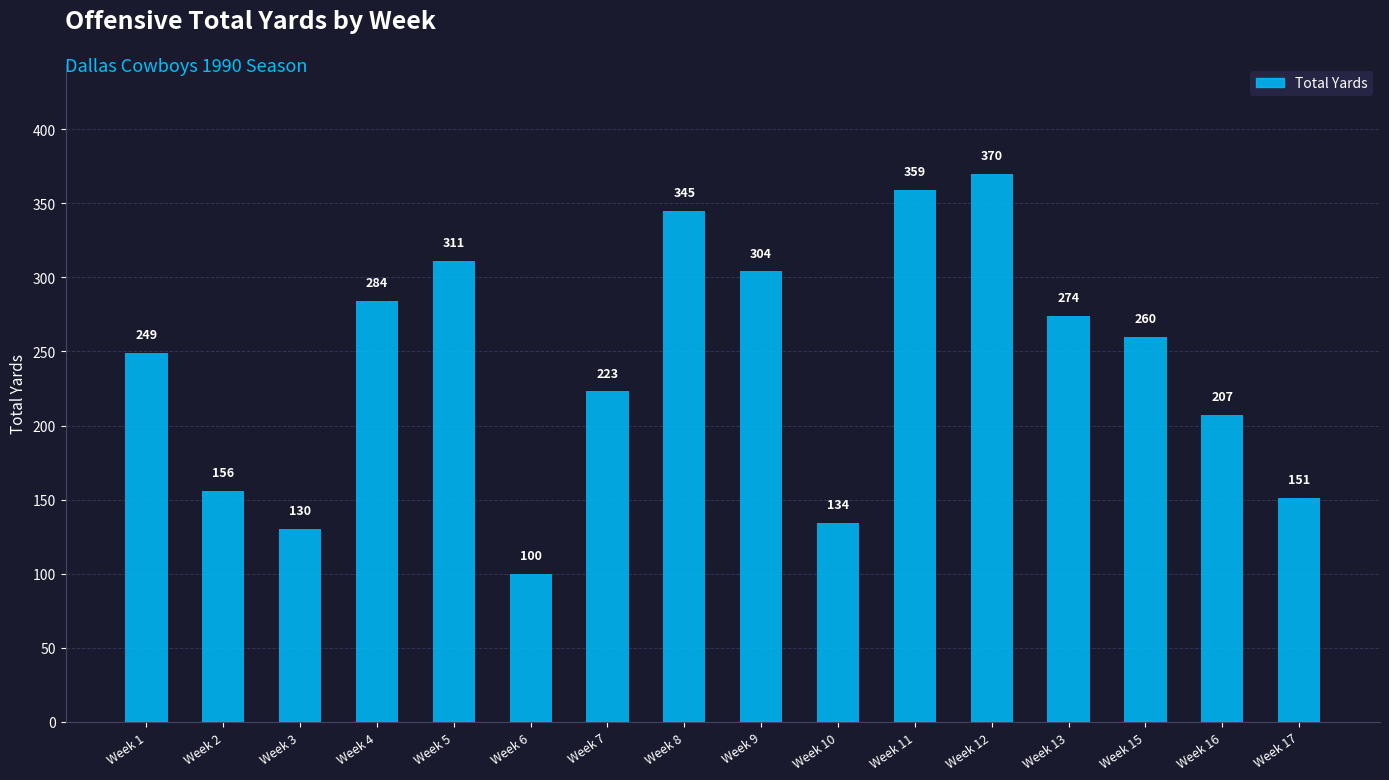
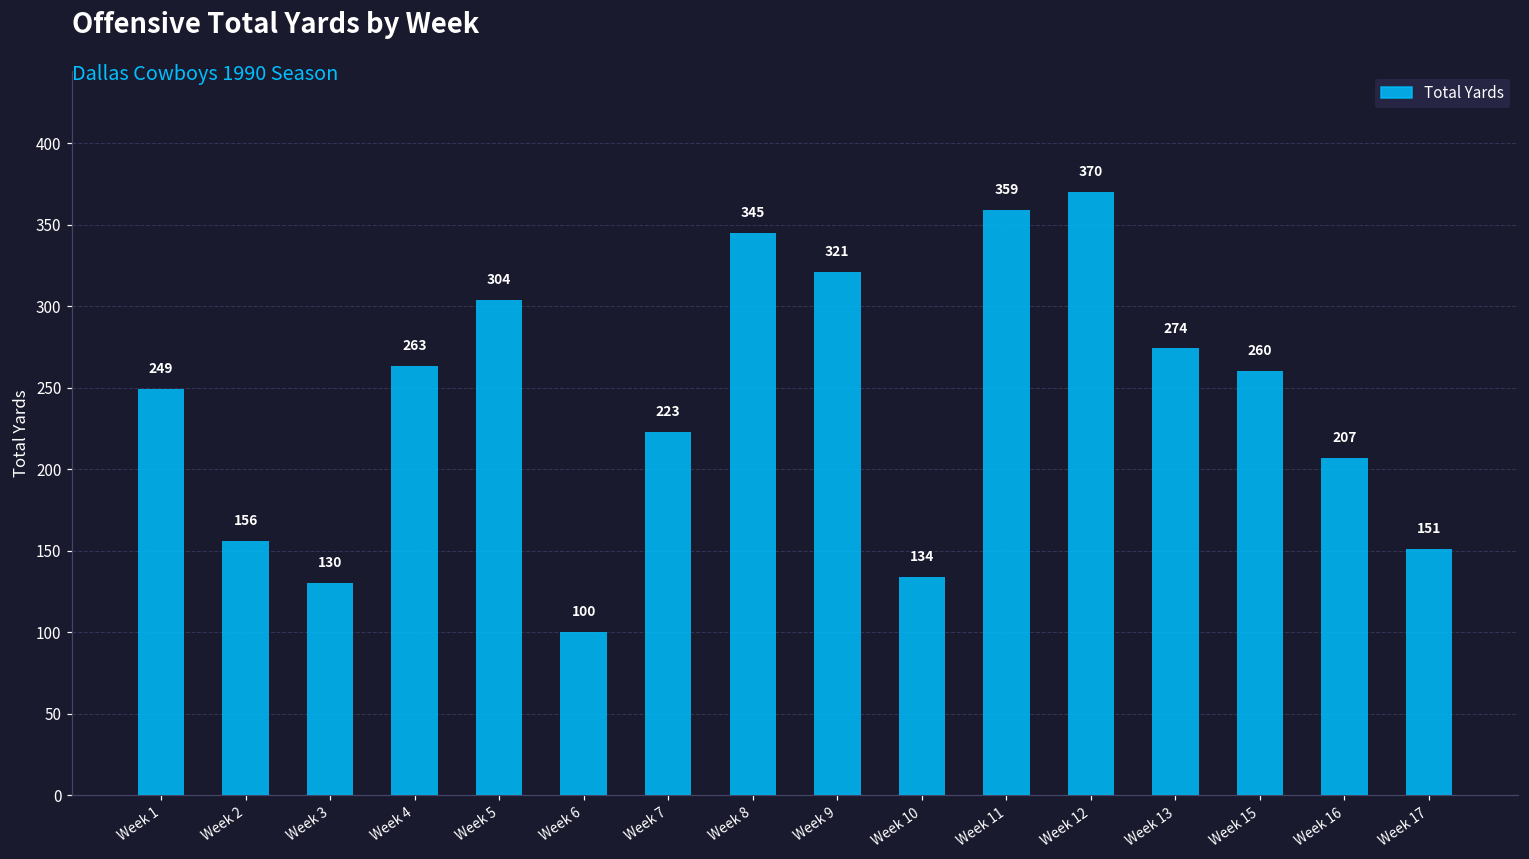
Week 4: 284 -> 263
Week 5: 311 -> 304
Week 9: 304 -> 321
